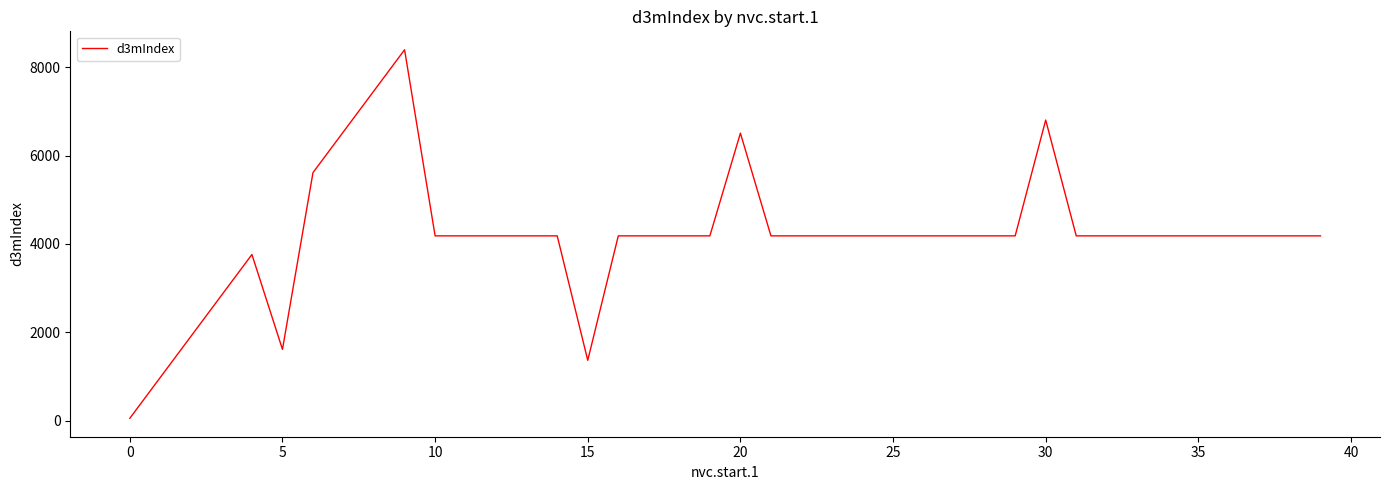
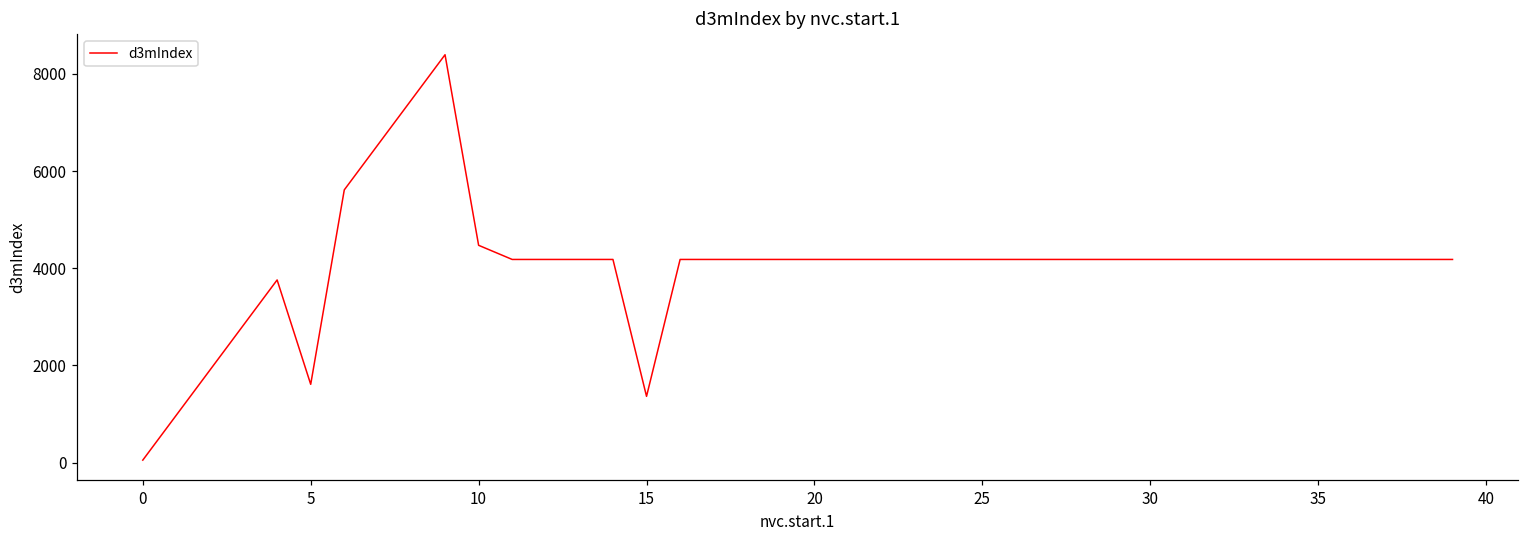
10: 4200 -> 4500
20: 6500 -> 4200
30: 6800 -> 4200
